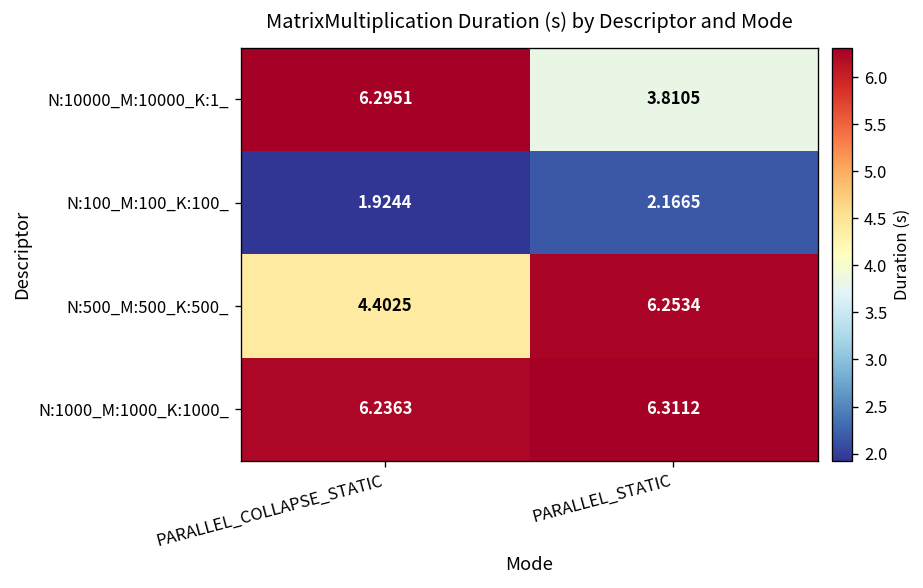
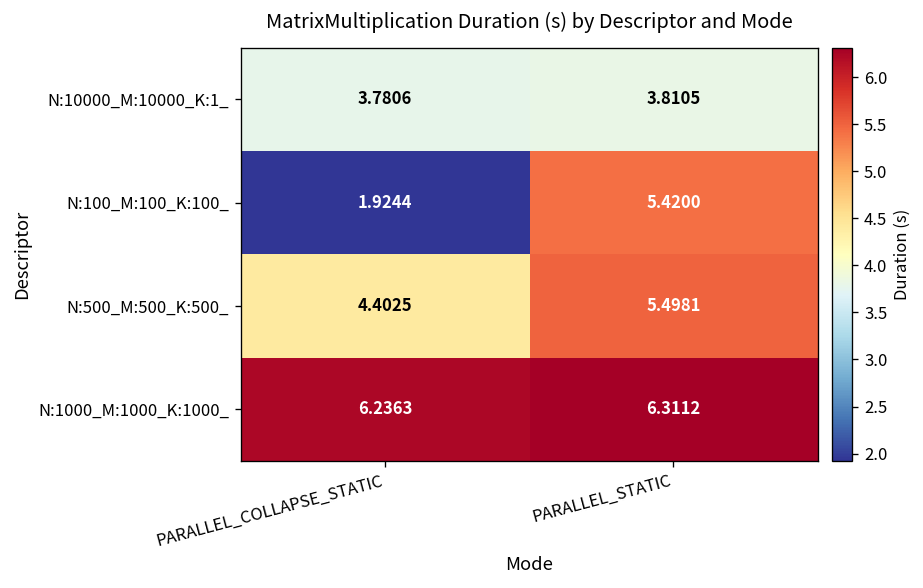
N:10000_M:10000_K:1_, PARALLEL_COLLAPSE_STATIC: 6.2951 -> 3.7806
N:100_M:100_K:100_, PARALLEL_STATIC: 2.1665 -> 5.4200
N:500_M:500_K:500_, PARALLEL_STATIC: 6.2534 -> 5.4981
